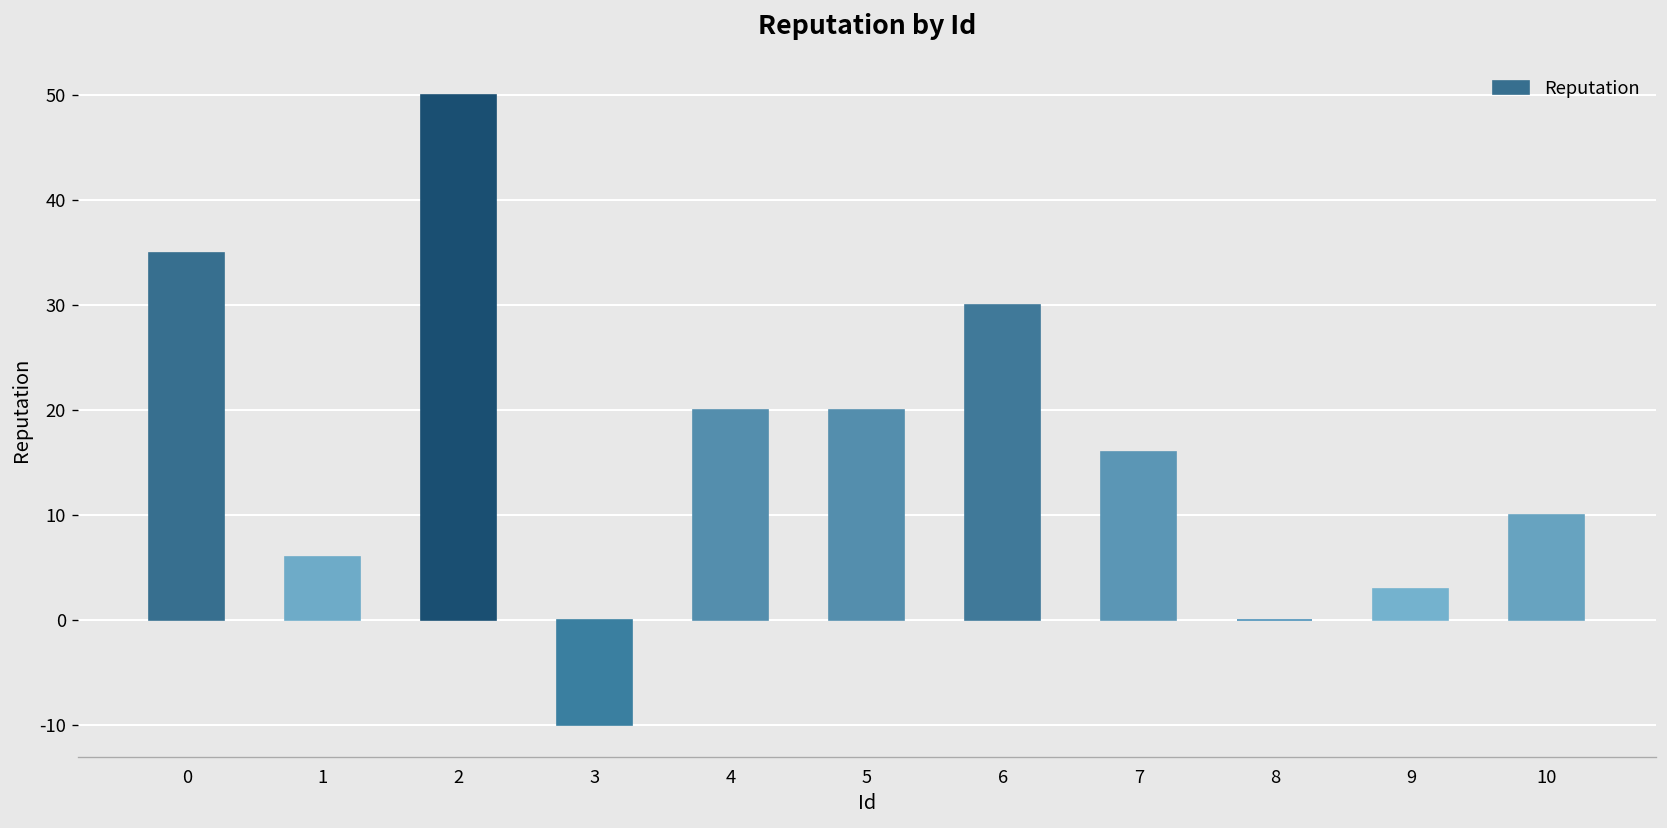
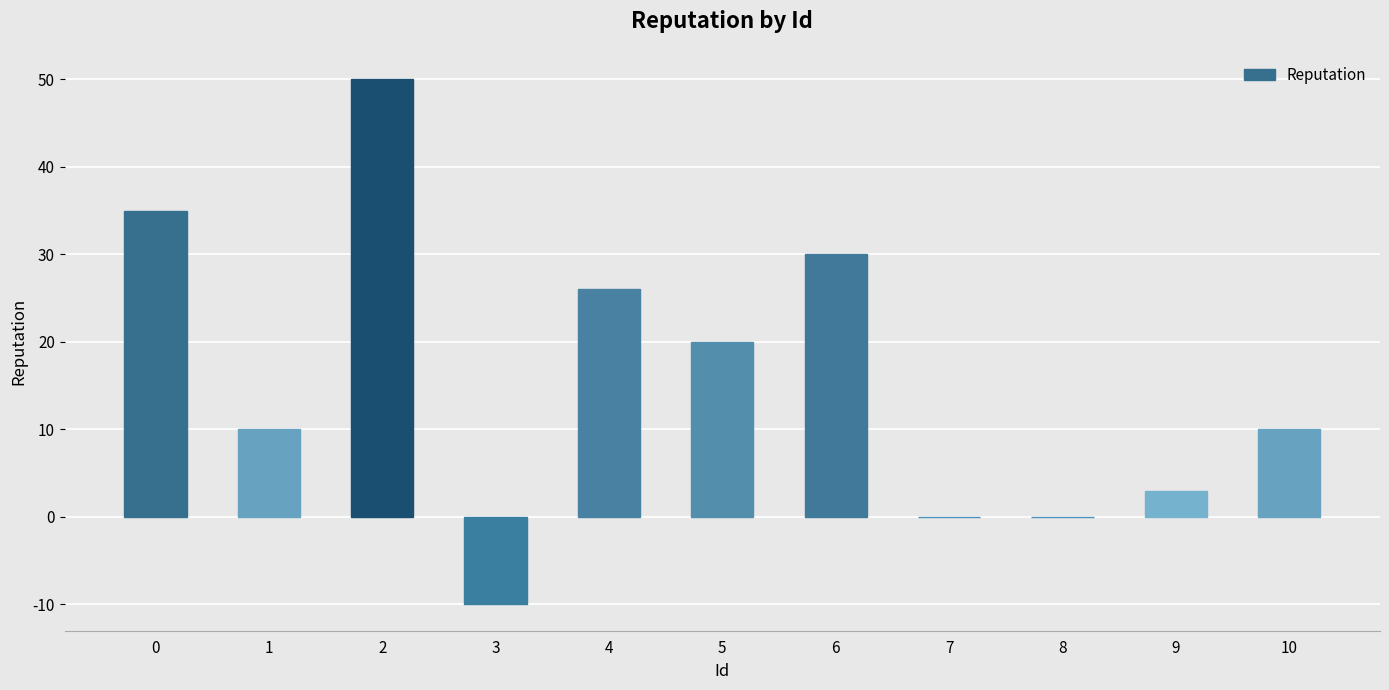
1: 6 -> 10
4: 20 -> 26
7: 16 -> 0
